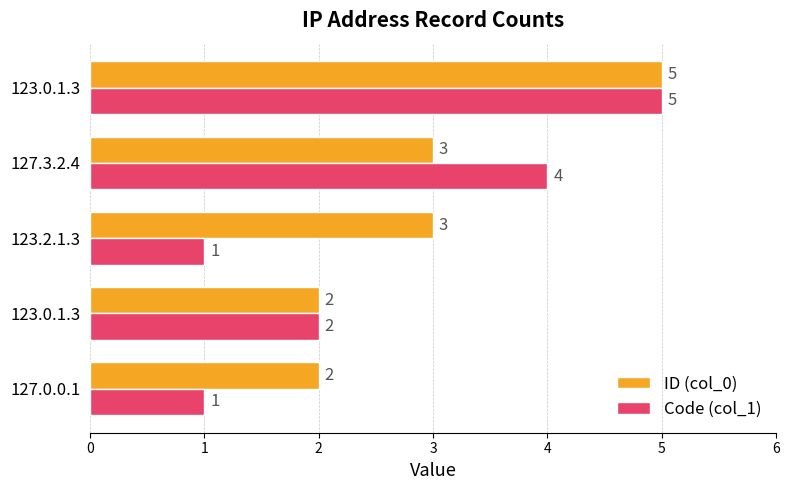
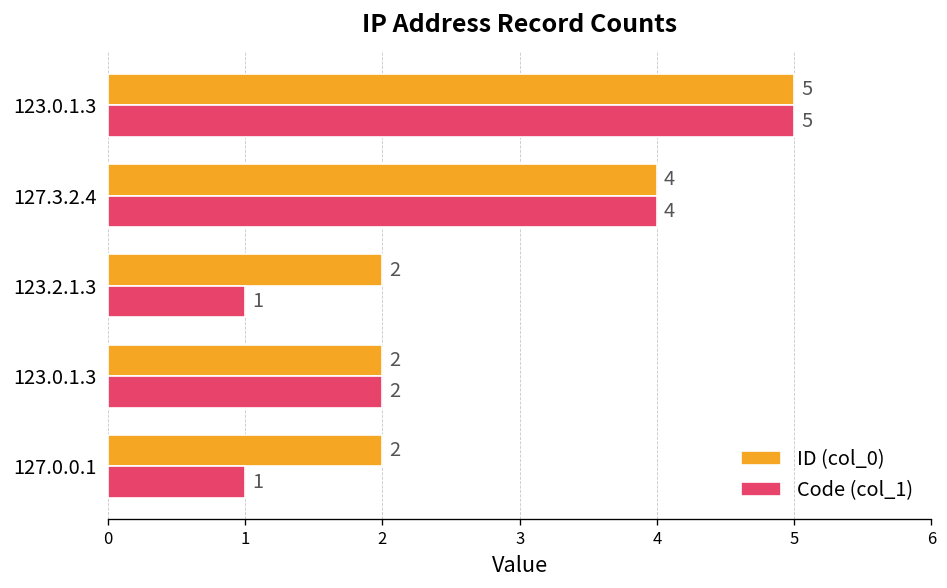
ID (col_0), 127.3.2.4: 3 -> 4
ID (col_0), 123.2.1.3: 3 -> 2
